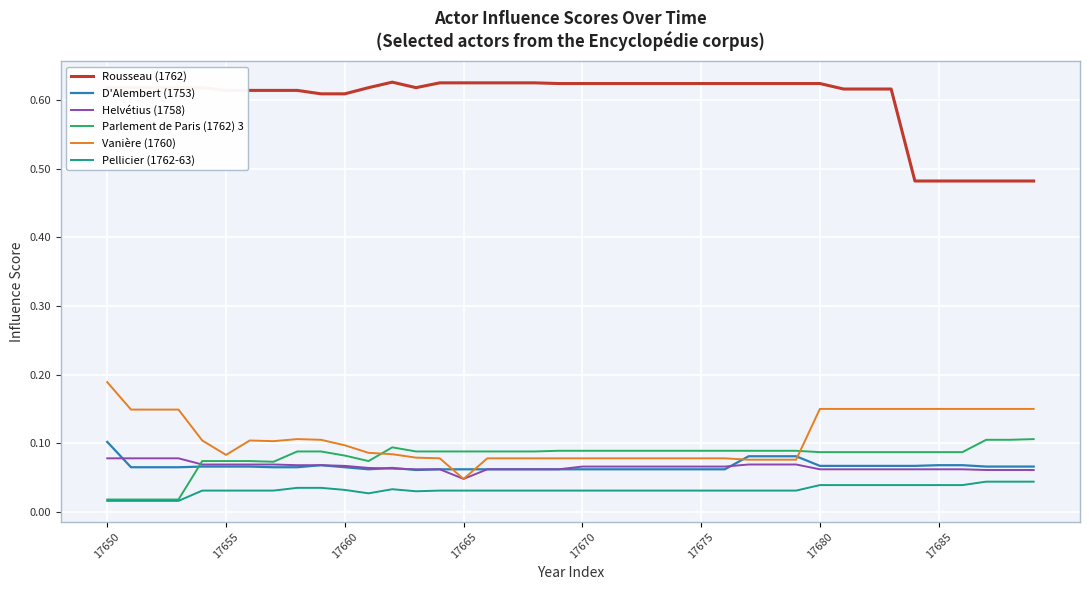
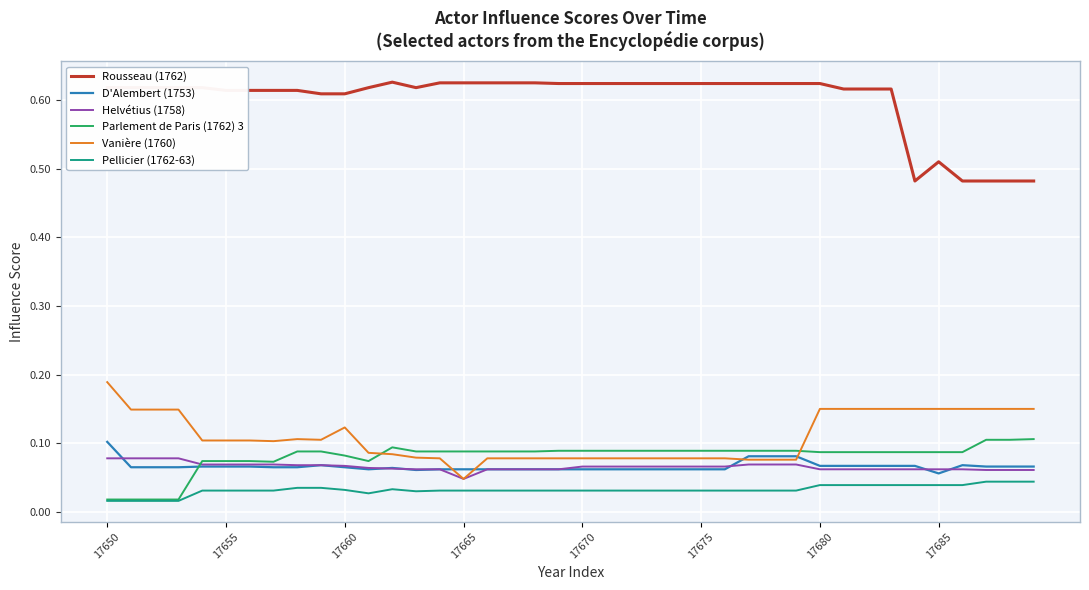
Vanière (1760), 17655: 0.08 -> 0.10
Vanière (1760), 17660: 0.10 -> 0.12
Rousseau (1762), 17685: 0.48 -> 0.51
D'Alembert (1753), 17685: 0.07 -> 0.06
